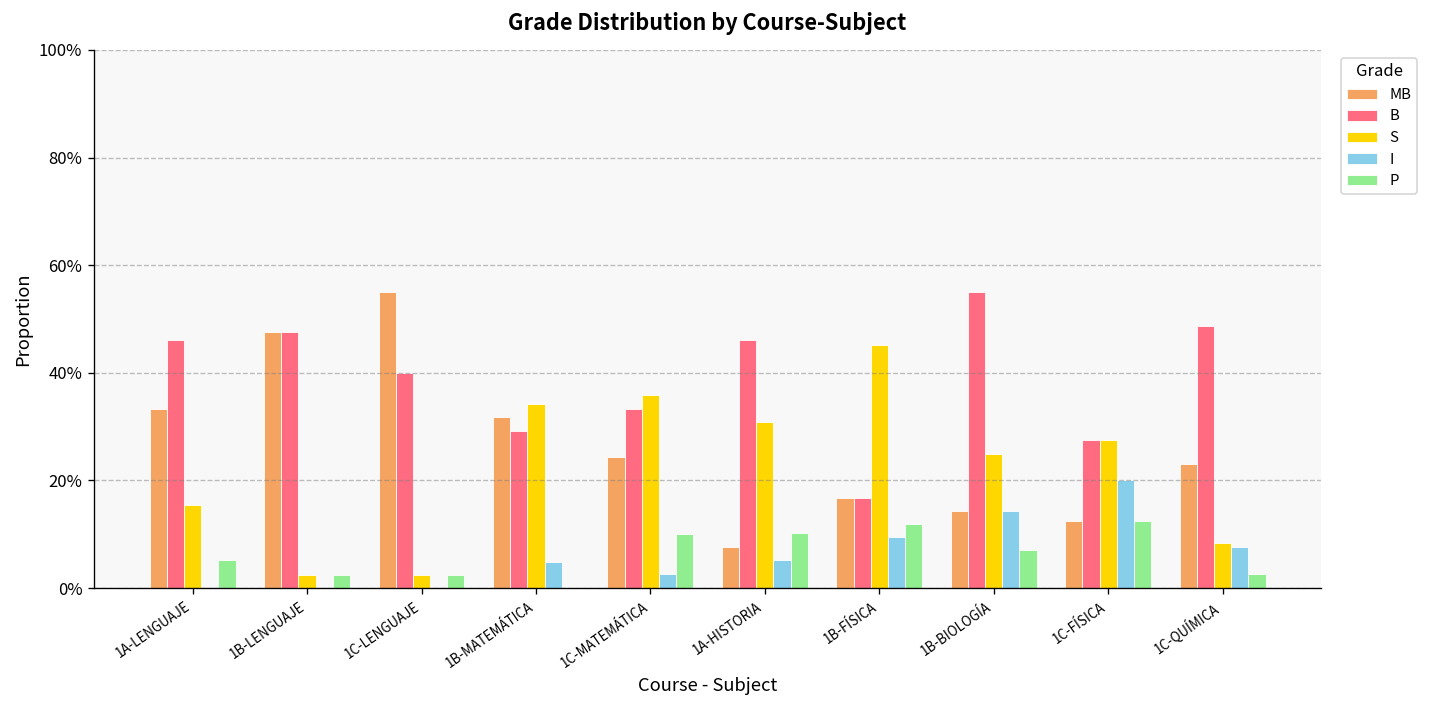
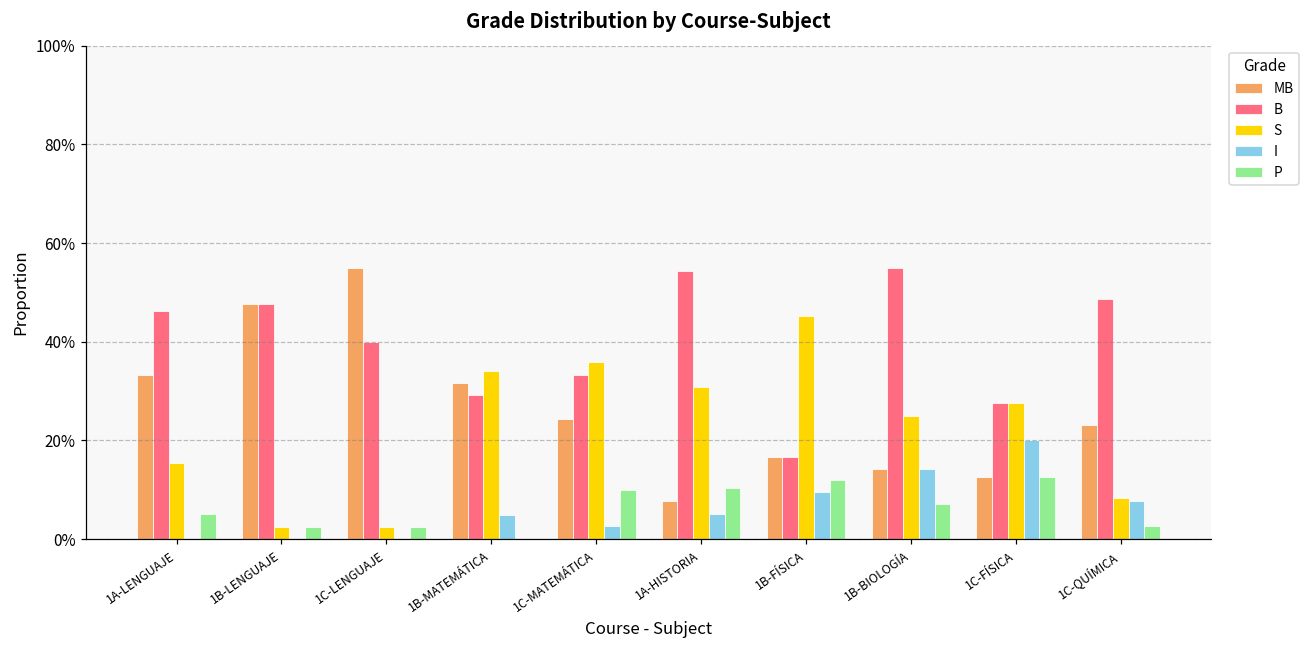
B, 1A-HISTORIA: 46% -> 54%
